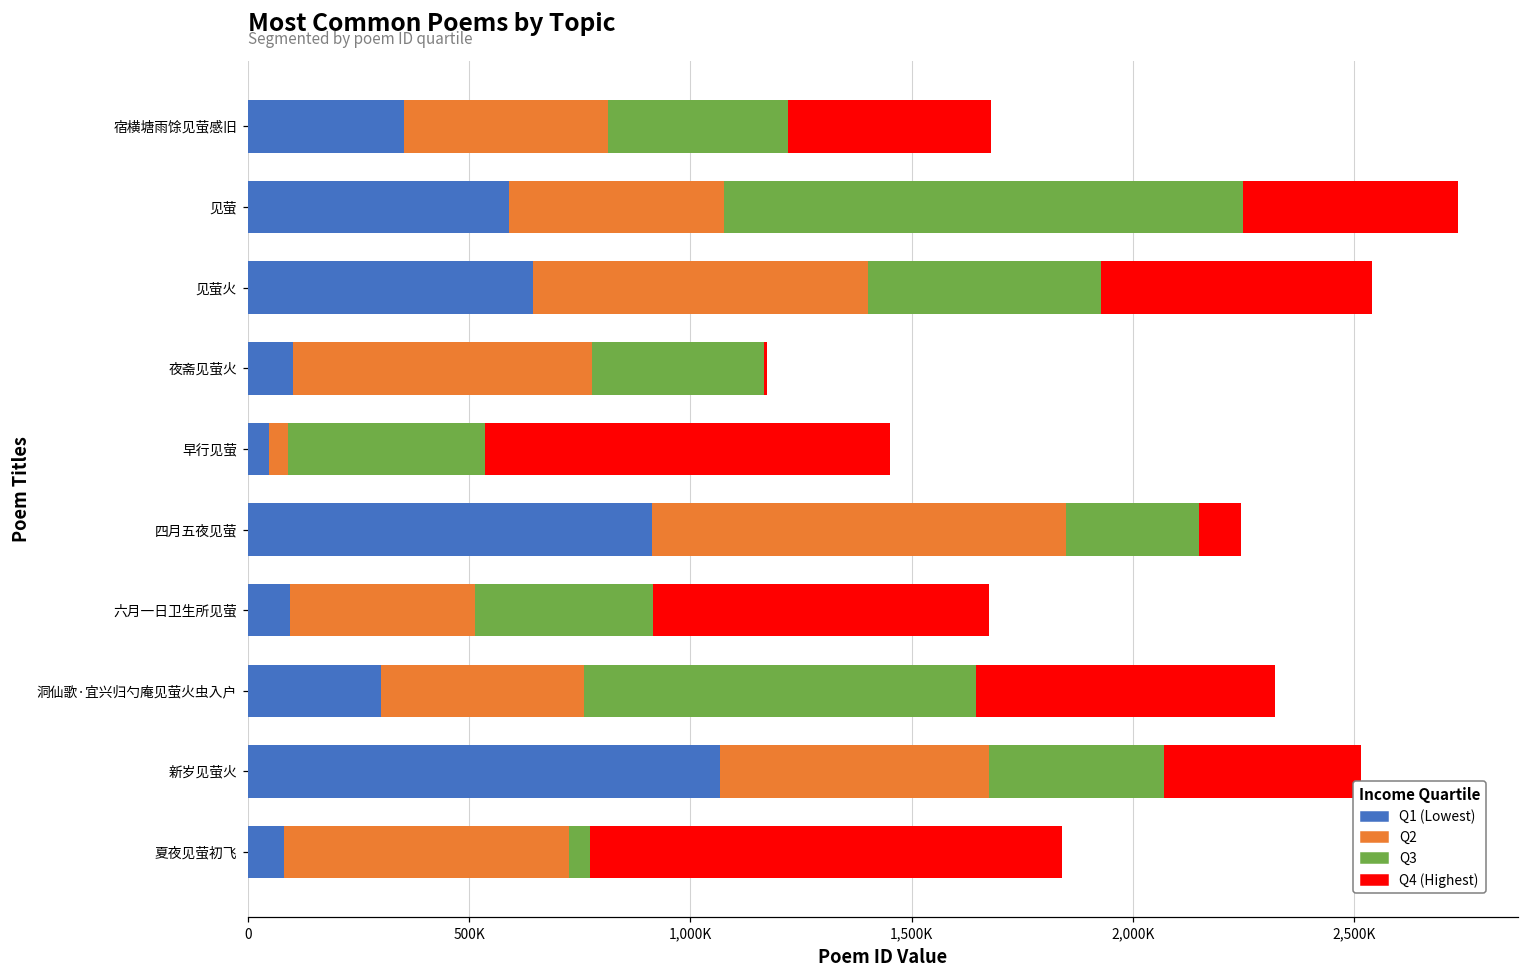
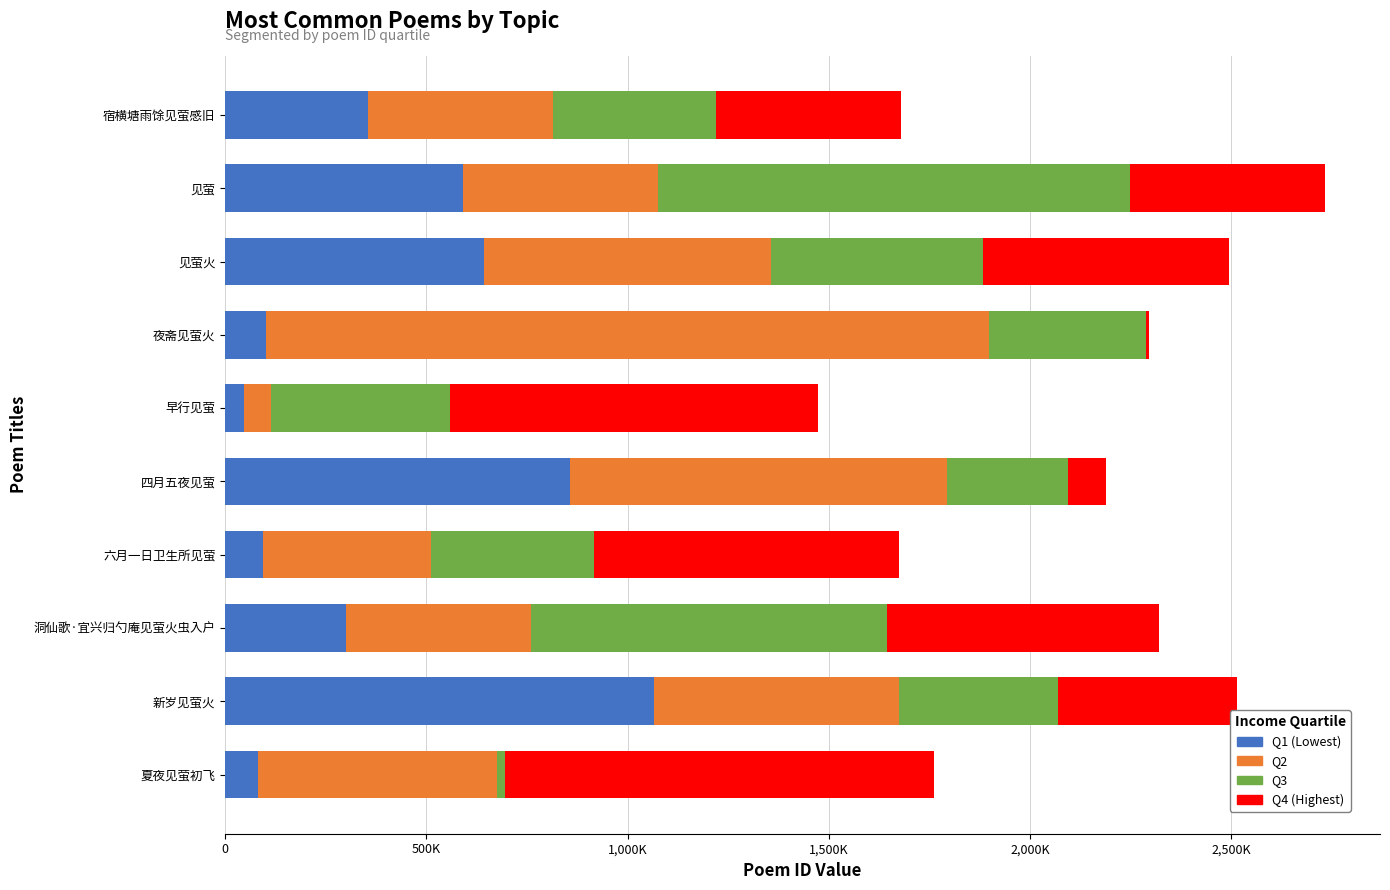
Q2, 见萤火: 760,000 -> 710,000
Q2, 夜斋见萤火: 680,000 -> 1,800,000
Q2, 早行见萤: 40,000 -> 70,000
Q1 (Lowest), 四月五夜见萤: 910,000 -> 860,000
Q2, 夏夜见萤初飞: 640,000 -> 590,000
Q3, 夏夜见萤初飞: 50,000 -> 20,000
